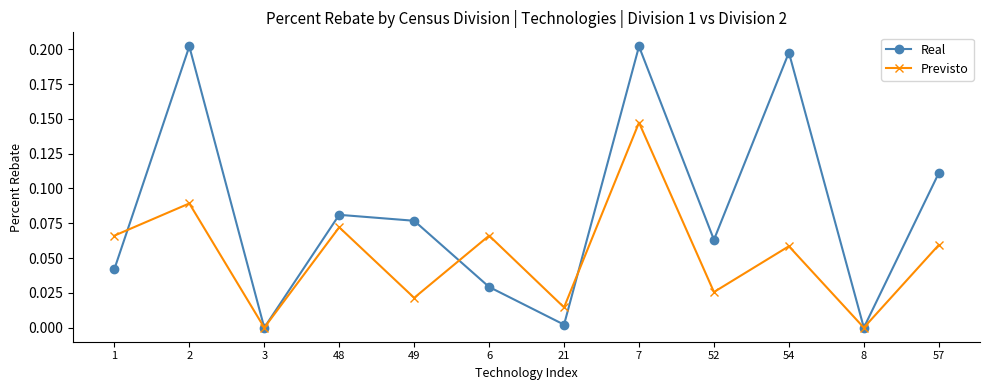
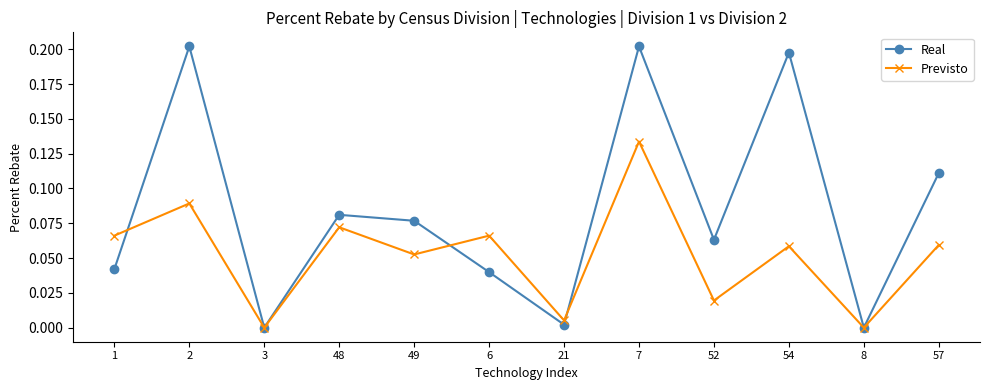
Previsto, 49: 0.021 -> 0.053
Real, 6: 0.029 -> 0.040
Previsto, 21: 0.015 -> 0.005
Previsto, 7: 0.147 -> 0.134
Previsto, 52: 0.026 -> 0.020
